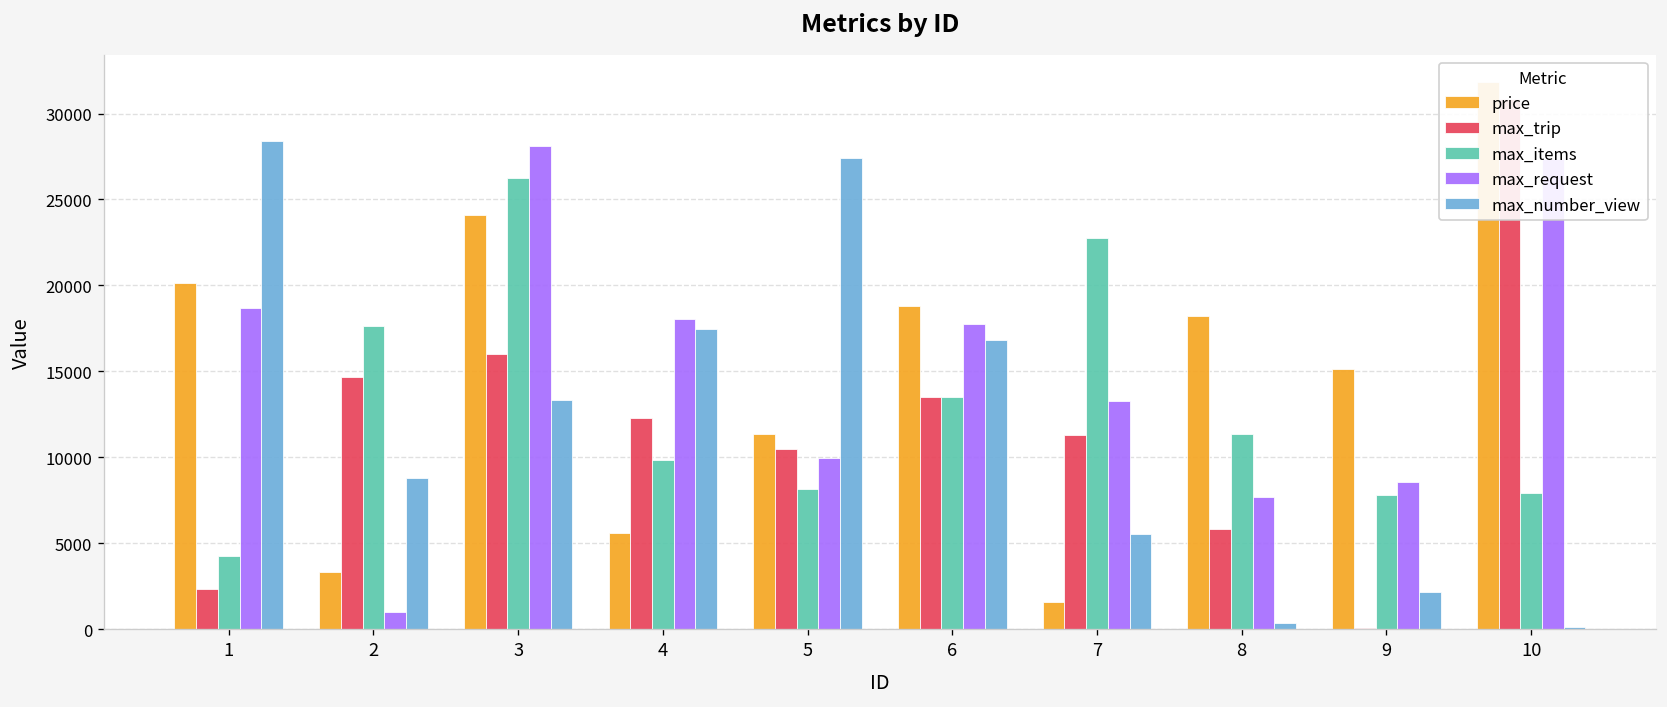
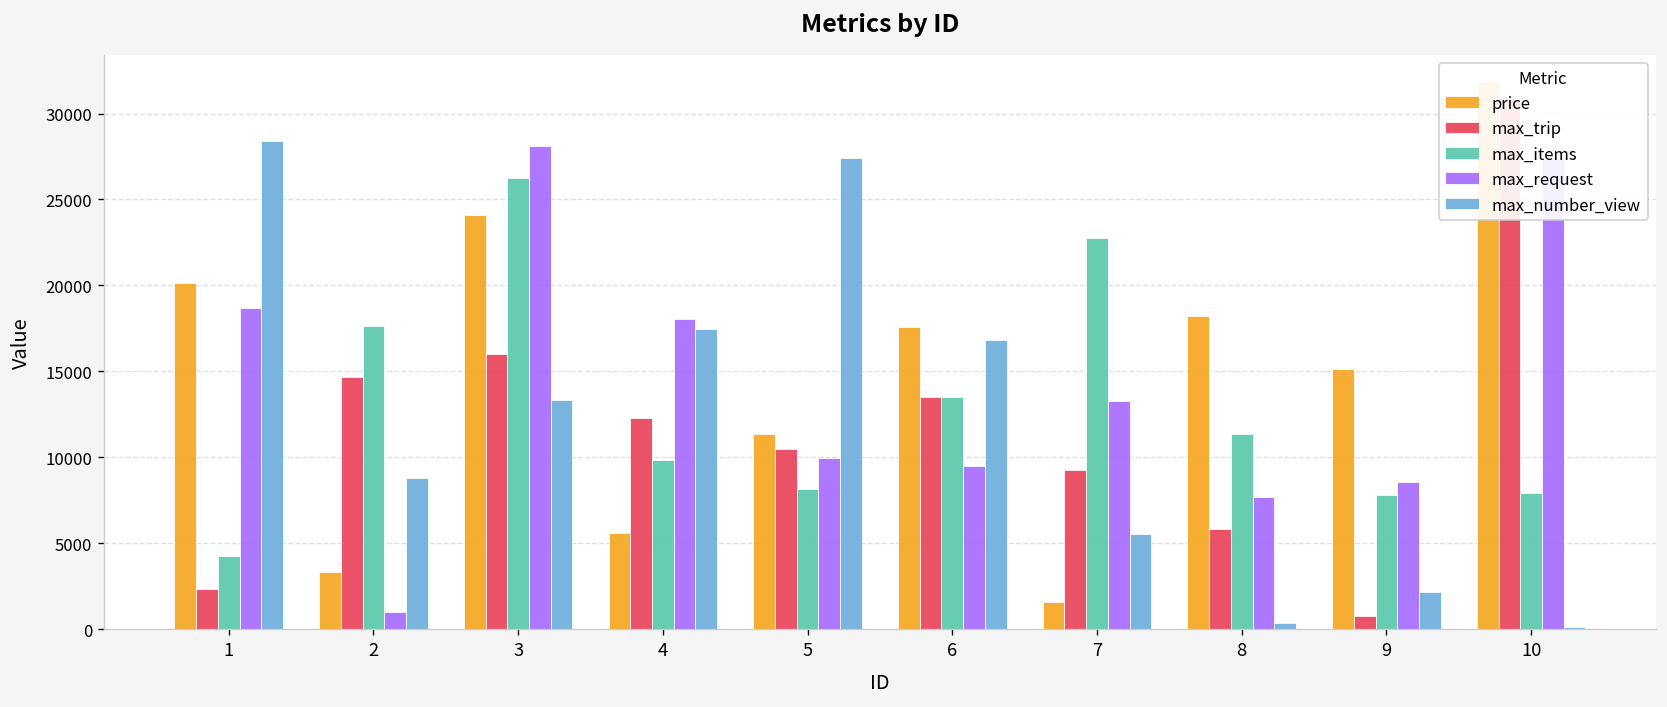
price, 6: 18800 -> 17600
max_request, 6: 17800 -> 9500
max_trip, 7: 11300 -> 9300
max_trip, 9: 100 -> 800
